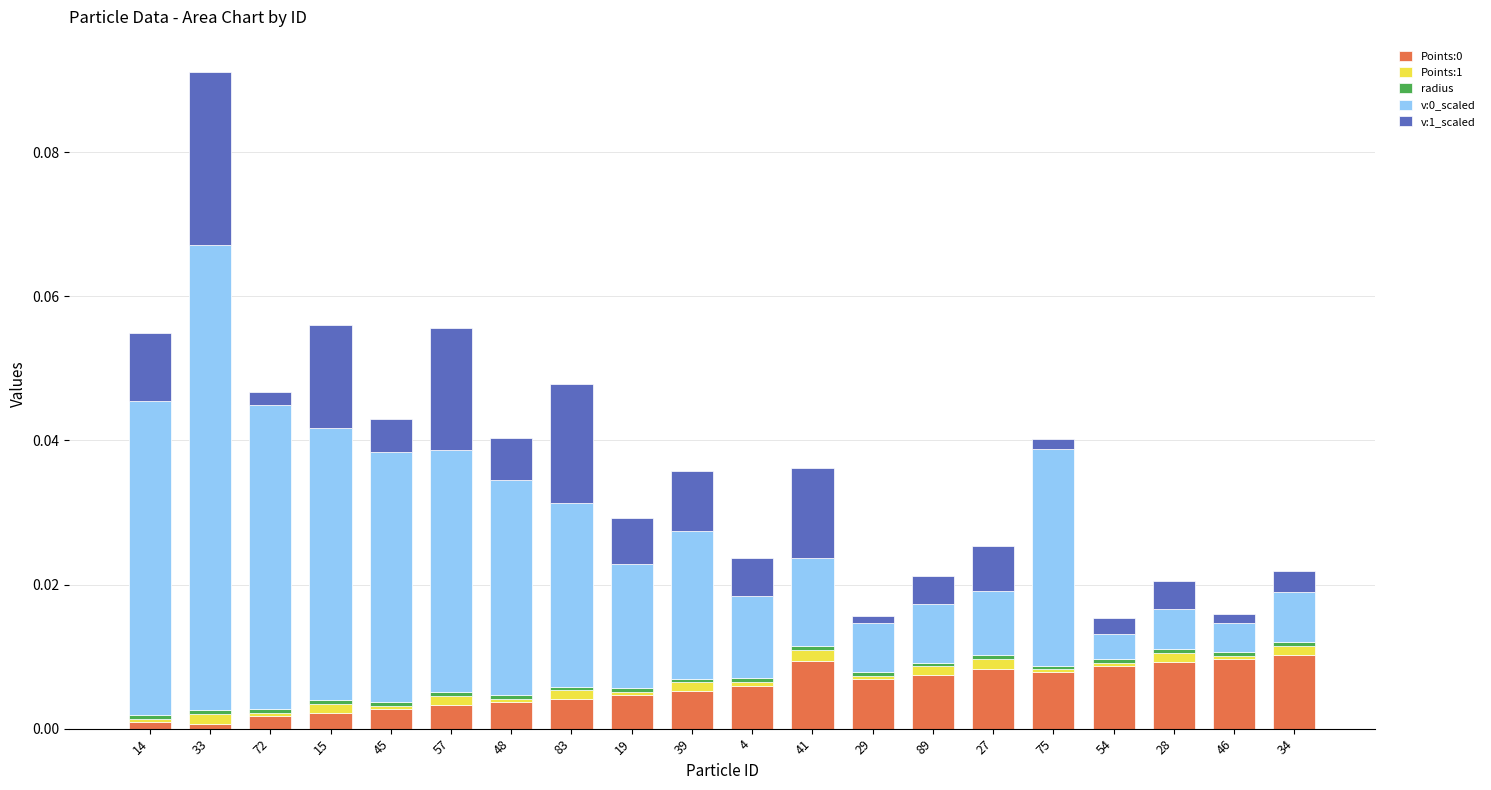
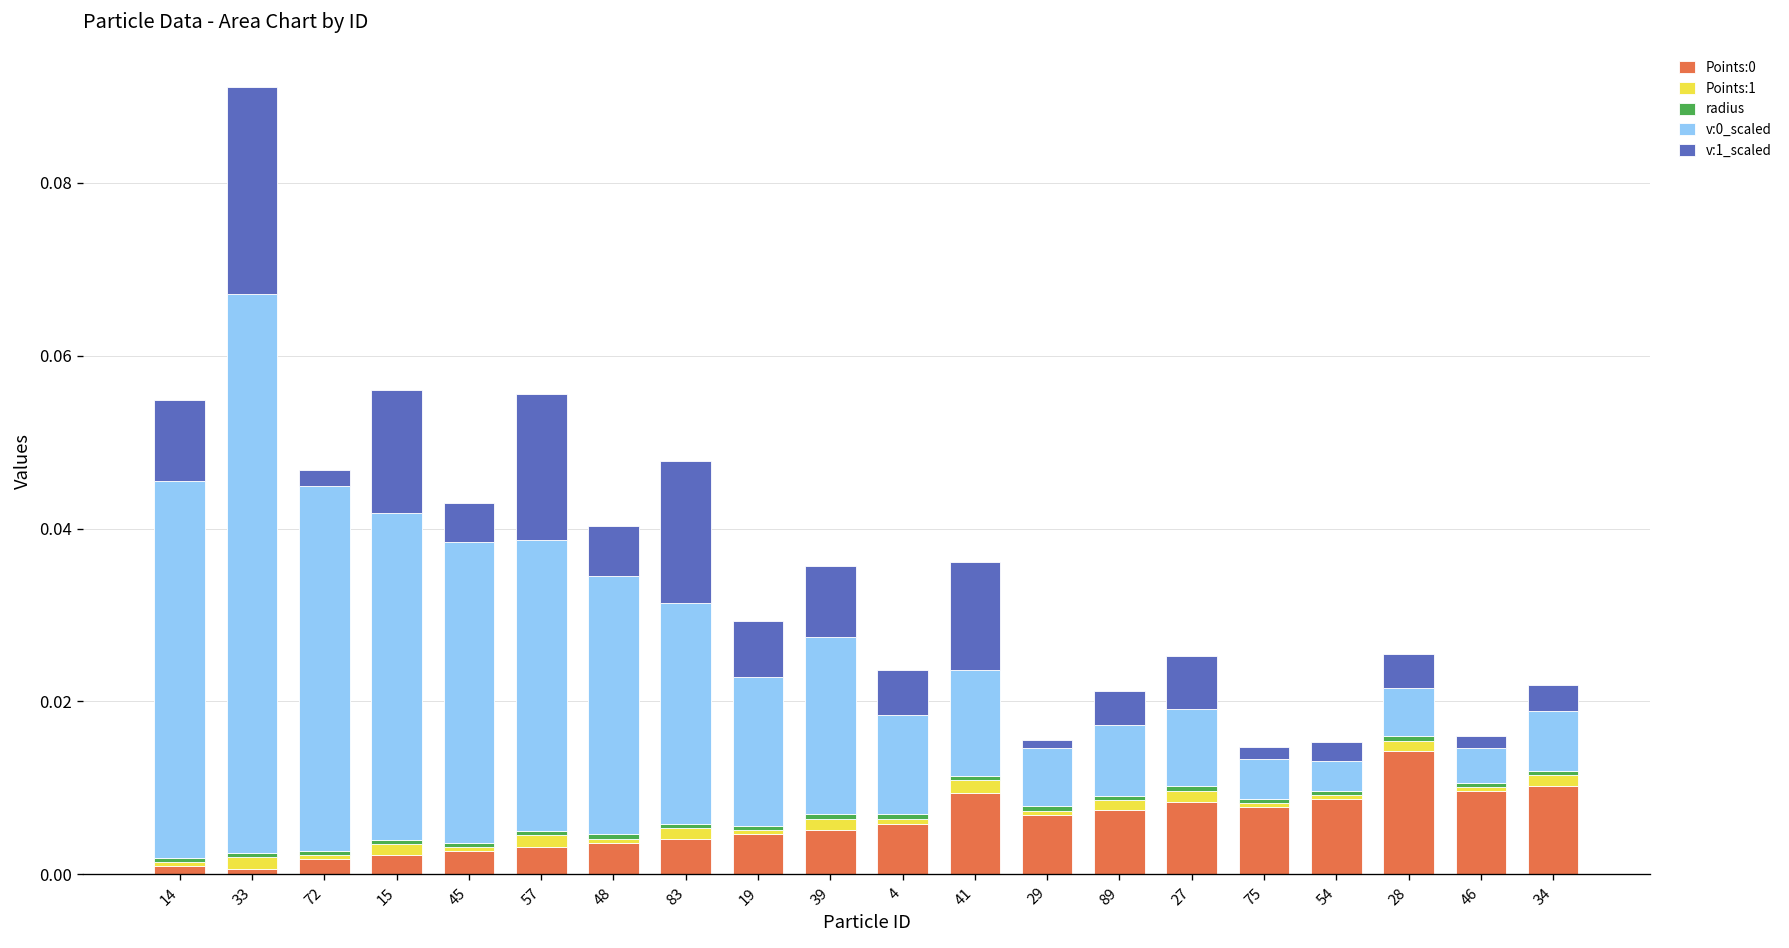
v:0_scaled, 75: 0.030 -> 0.005
Points:0, 28: 0.009 -> 0.014
